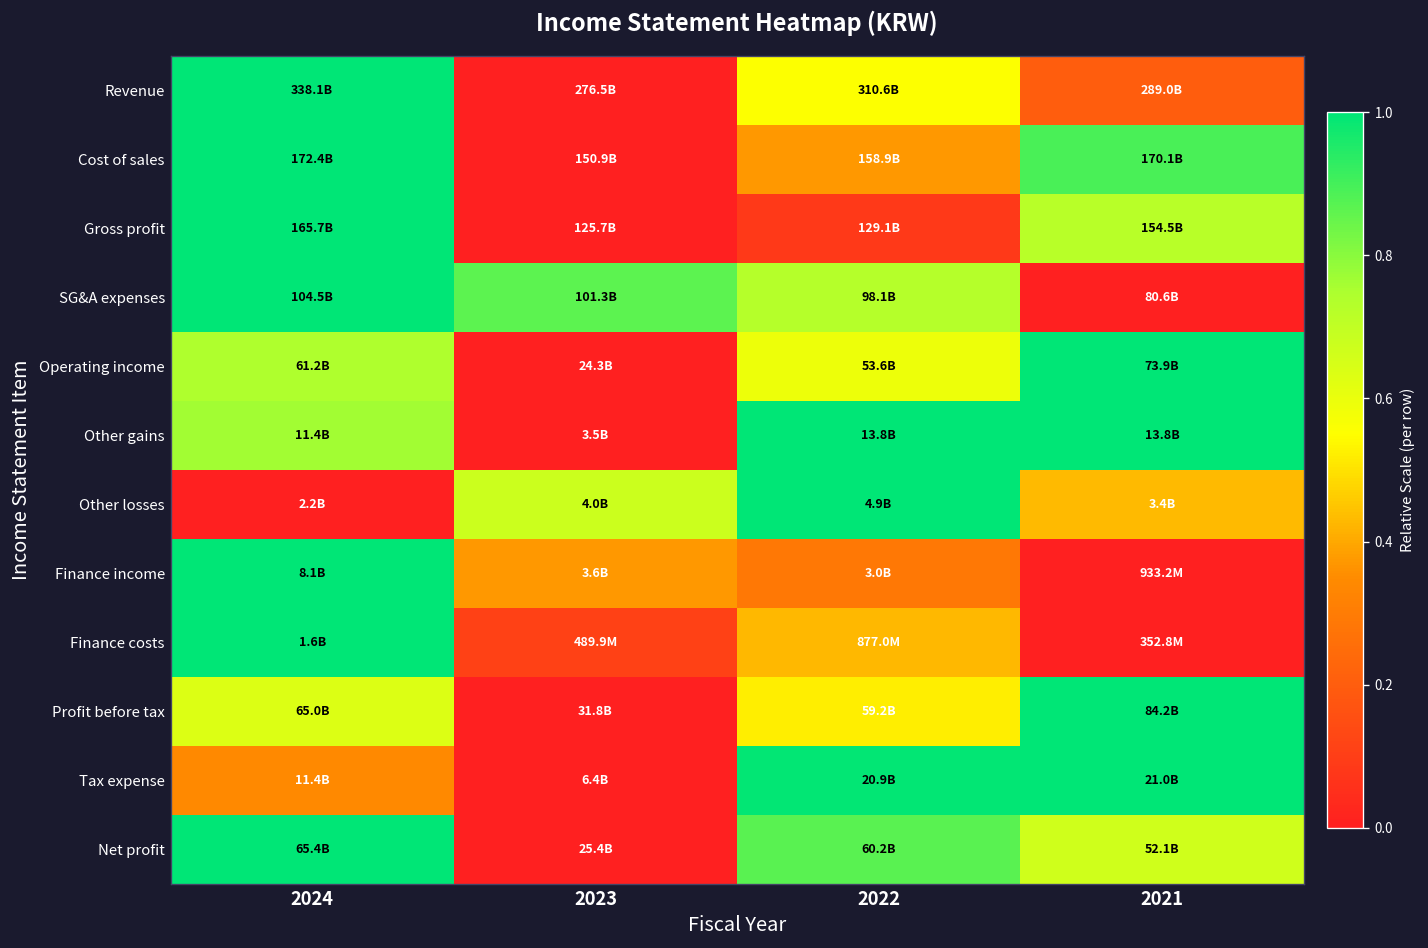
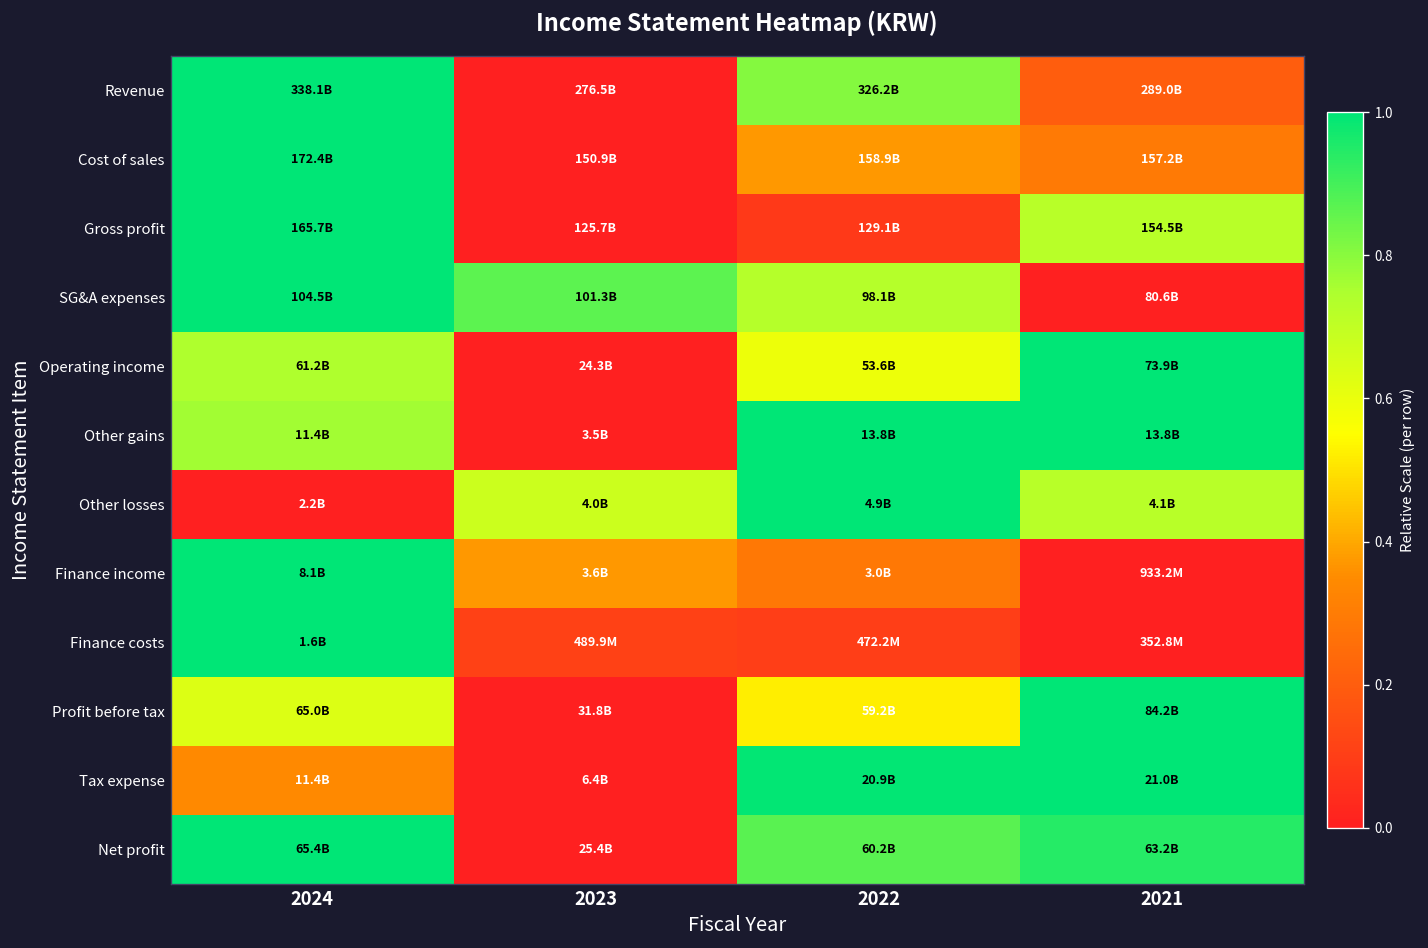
Revenue, 2022: 310.6B -> 326.2B
Cost of sales, 2021: 170.1B -> 157.2B
Other losses, 2021: 3.4B -> 4.1B
Finance costs, 2022: 877.0M -> 472.2M
Net profit, 2021: 52.1B -> 63.2B
